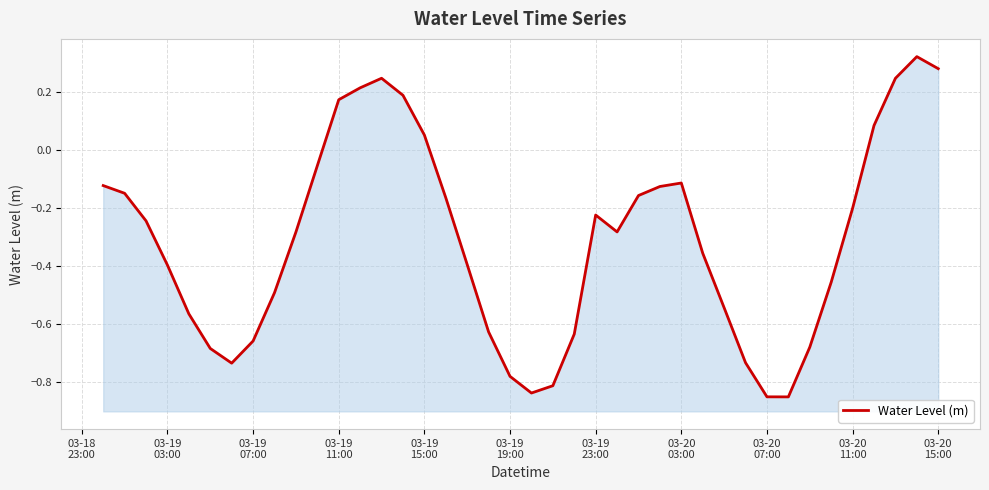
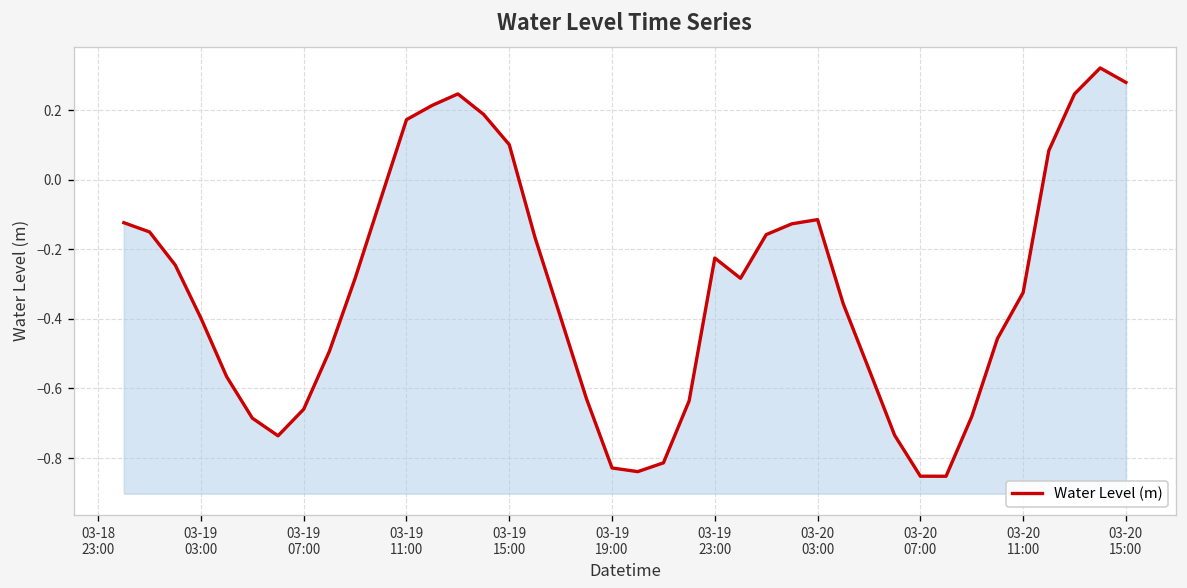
03-19 15:00: 0.05 -> 0.10
03-19 19:00: -0.78 -> -0.83
03-20 11:00: -0.20 -> -0.32
